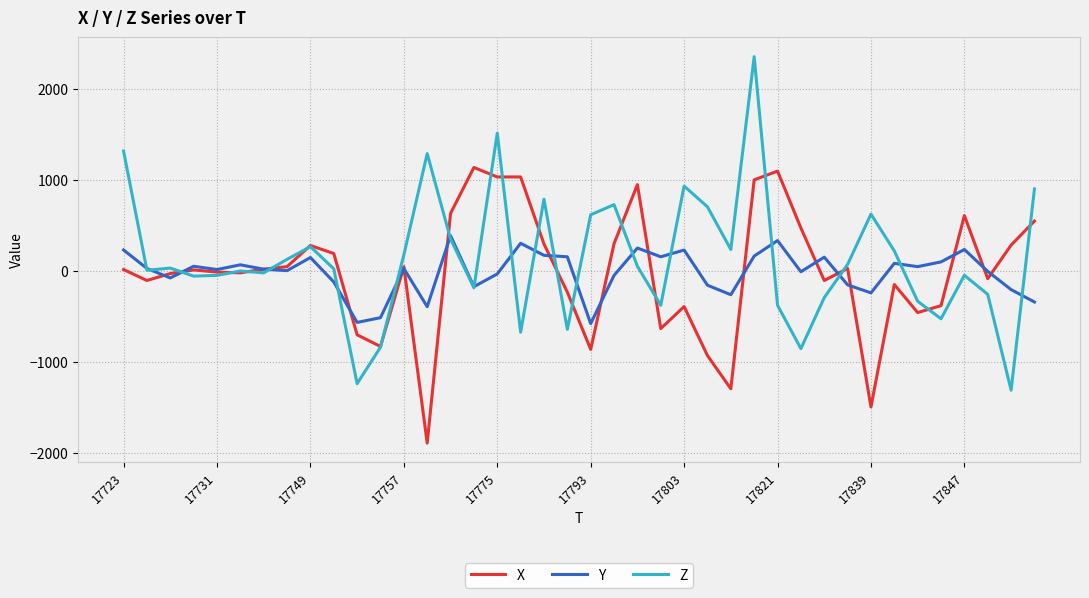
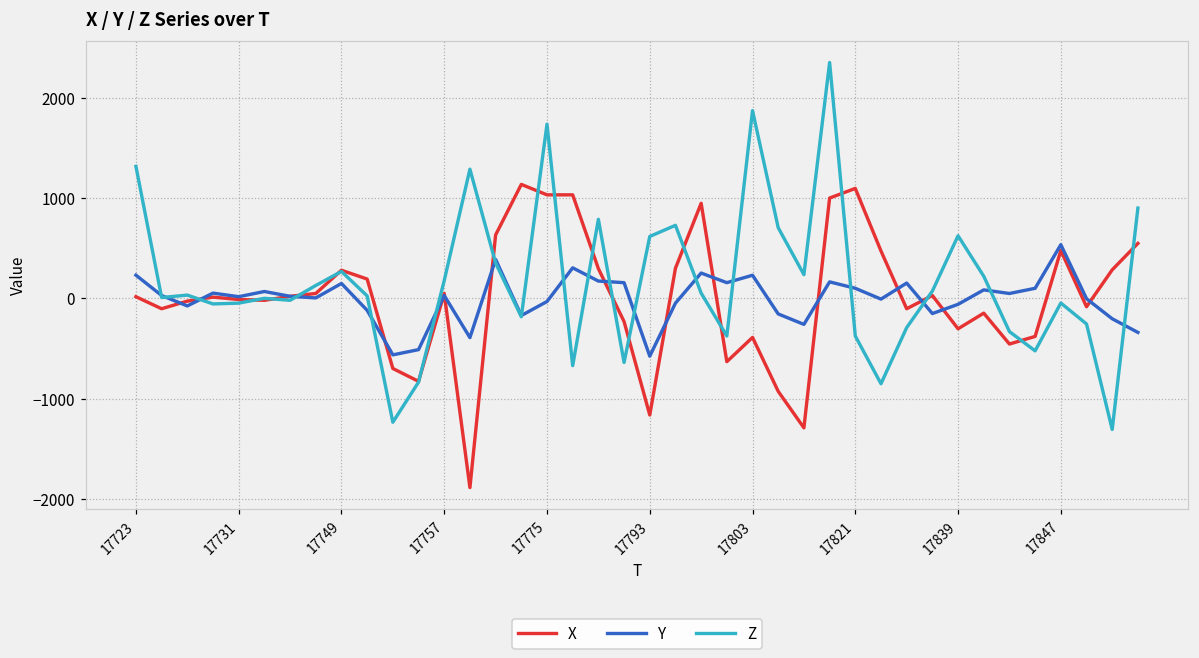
Z, 17775: 1500 -> 1700
X, 17793: -900 -> -1200
Z, 17803: 900 -> 1900
Y, 17821: 300 -> 100
X, 17839: -1500 -> -300
Y, 17839: -200 -> -100
X, 17847: 600 -> 500
Y, 17847: 200 -> 500
